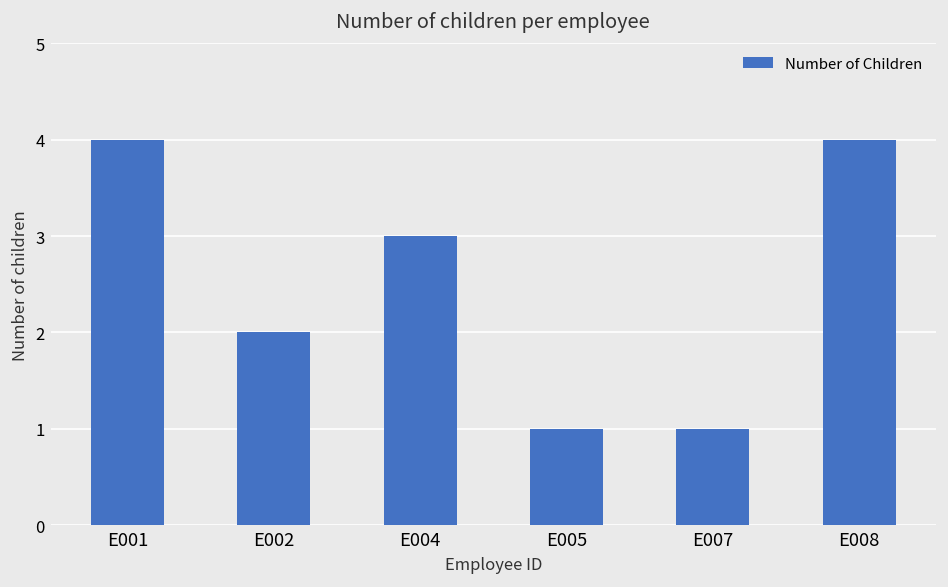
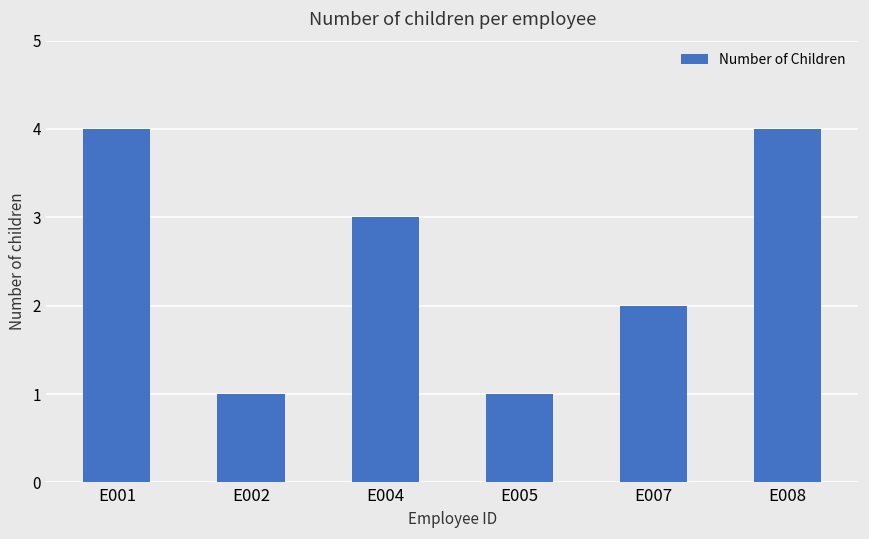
E002: 2 -> 1
E007: 1 -> 2
